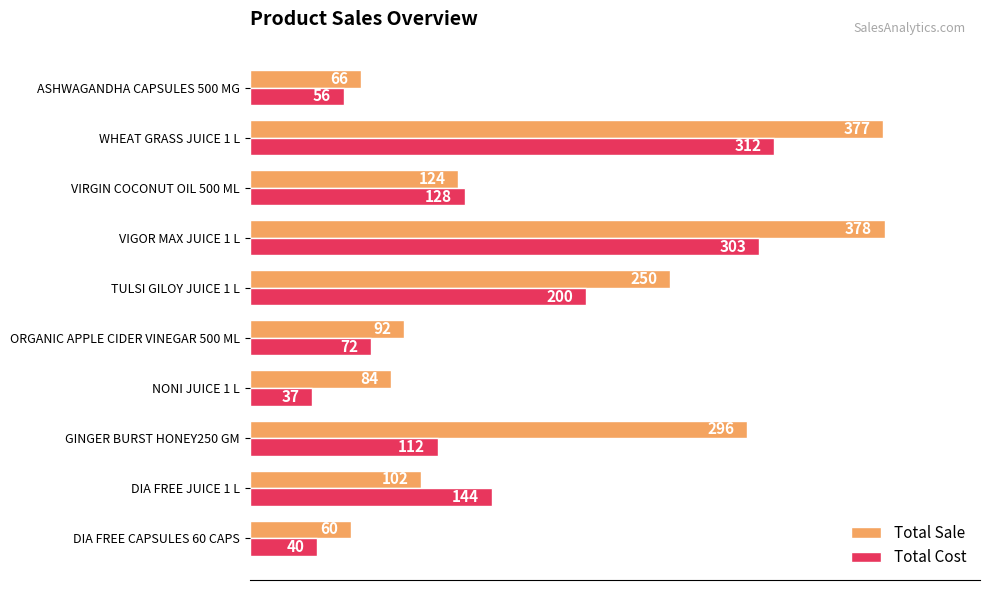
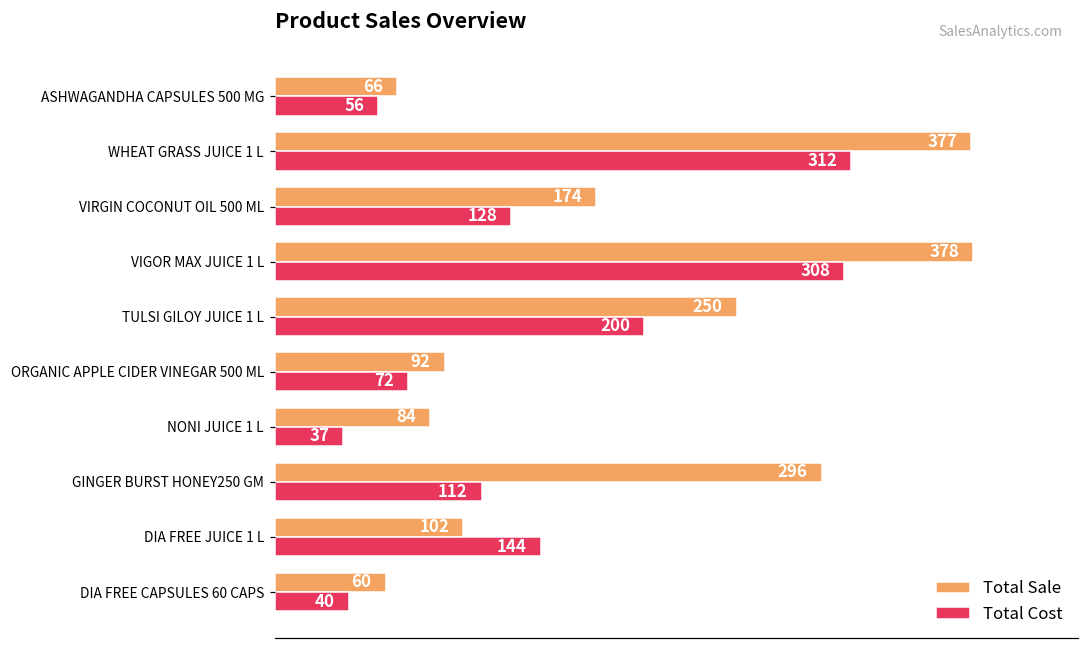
Total Sale, VIRGIN COCONUT OIL 500 ML: 124 -> 174
Total Cost, VIGOR MAX JUICE 1 L: 303 -> 308
